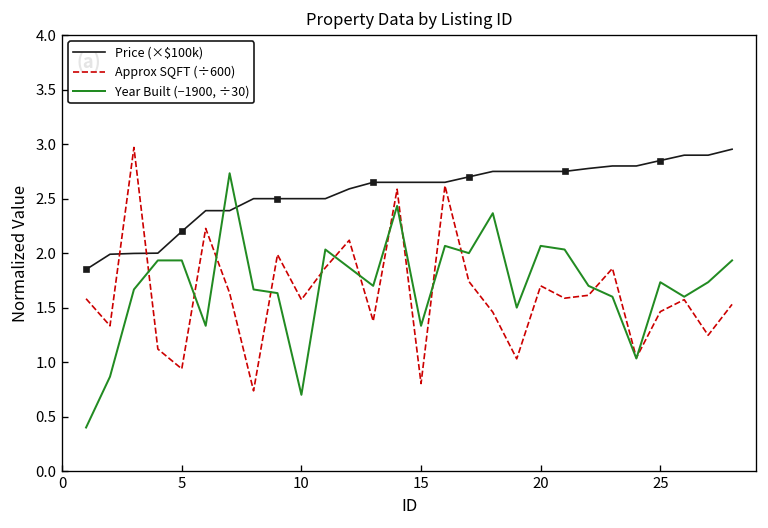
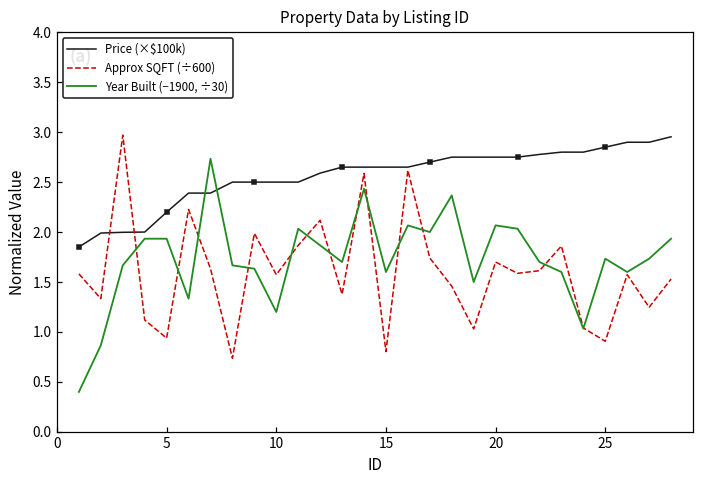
Year Built (−1900, ÷30), 10: 0.7 -> 1.2
Year Built (−1900, ÷30), 15: 1.3 -> 1.6
Approx SQFT (÷600), 25: 1.5 -> 0.9
